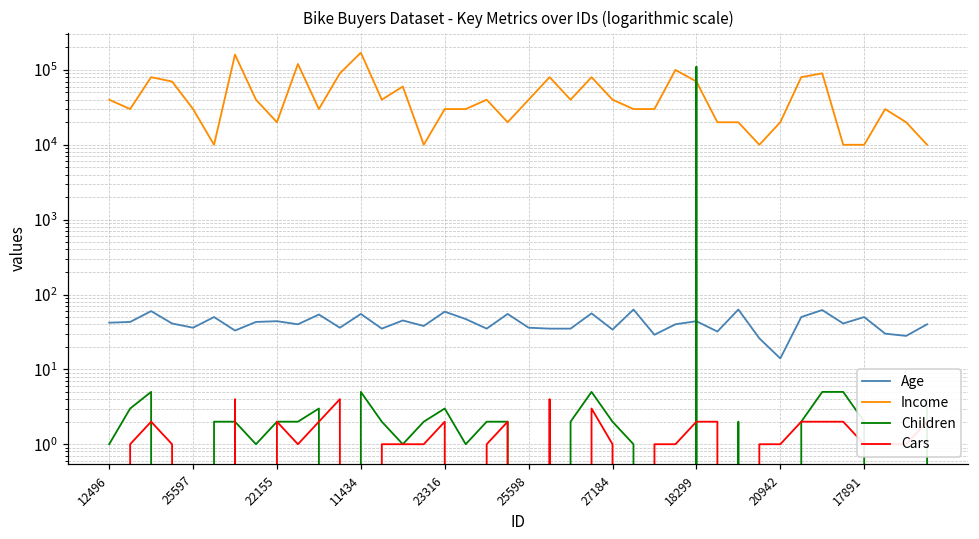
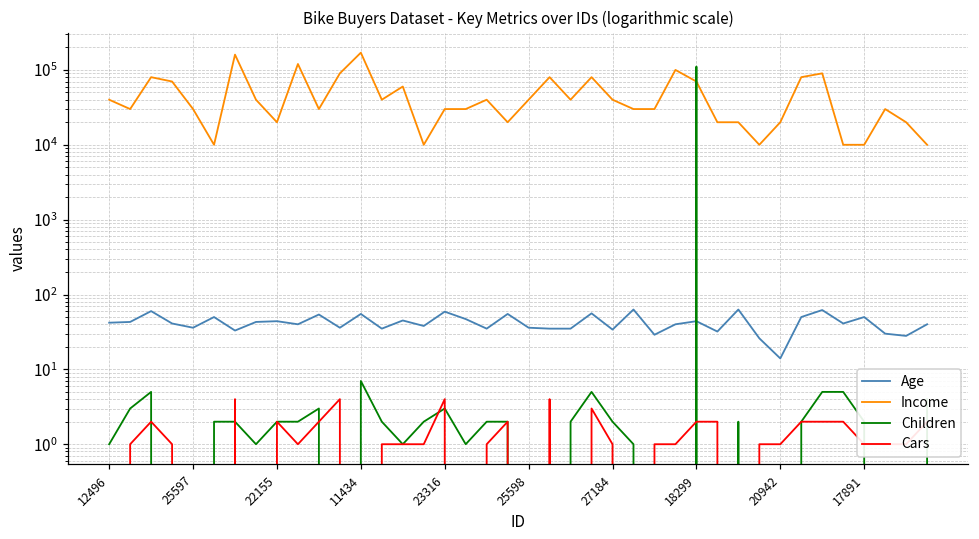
Children, 11434: 5 -> 7
Cars, 23316: 2 -> 4
